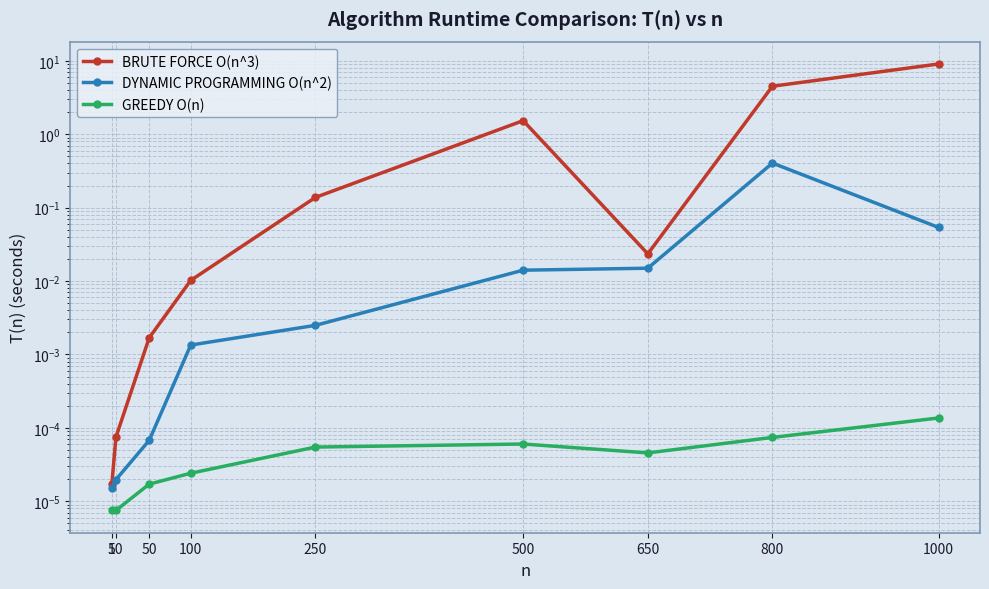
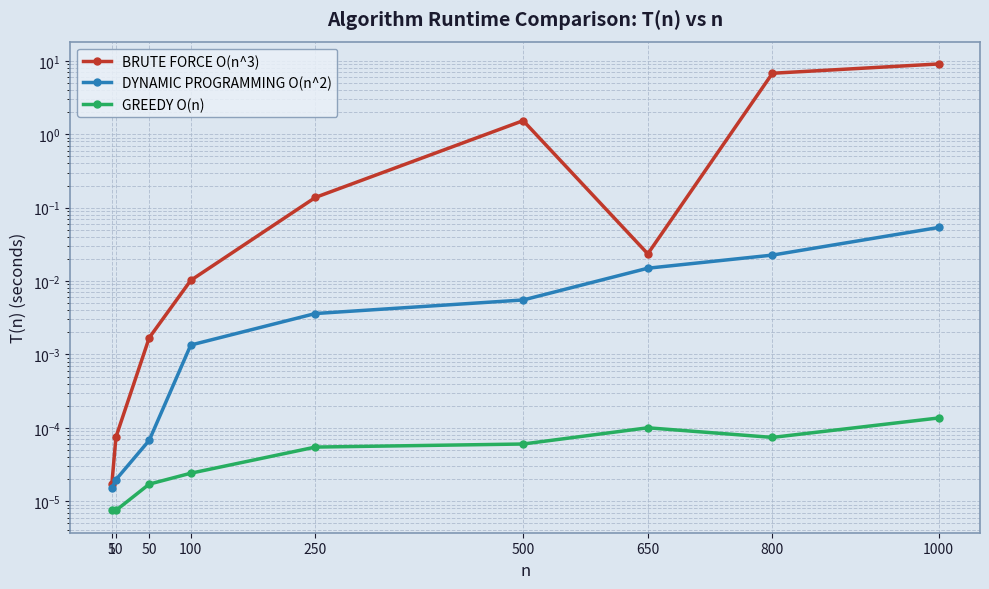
DYNAMIC PROGRAMMING O(n^2), 250: 0.0025 -> 0.004
DYNAMIC PROGRAMMING O(n^2), 500: 0.014 -> 0.006
GREEDY O(n), 650: 0.00005 -> 0.00010
BRUTE FORCE O(n^3), 800: 5 -> 7
DYNAMIC PROGRAMMING O(n^2), 800: 0.4 -> 0.023
